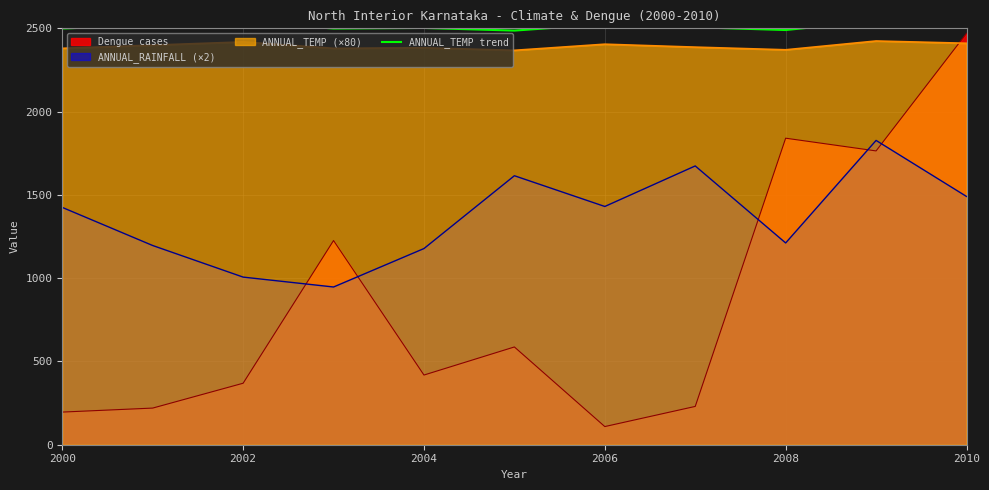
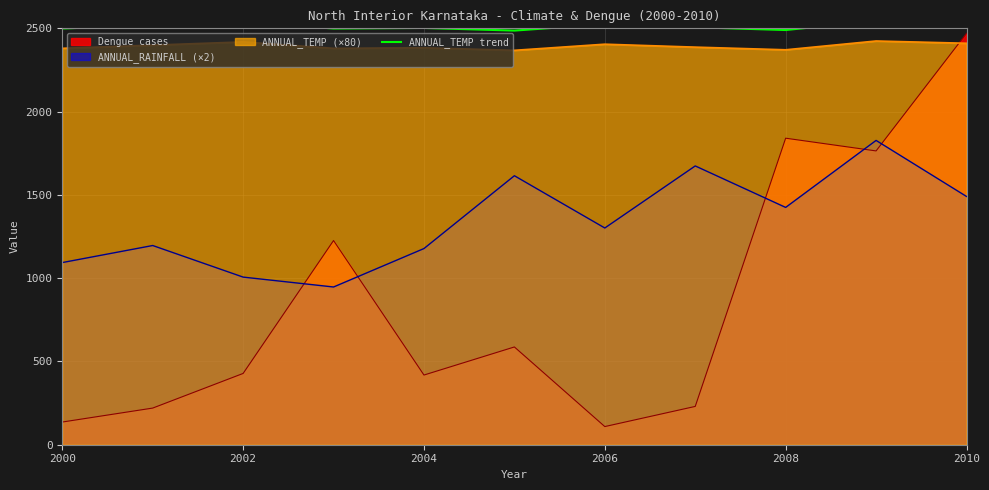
Dengue cases, 2000: 200 -> 140
ANNUAL_RAINFALL (×2), 2000: 1420 -> 1090
Dengue cases, 2002: 370 -> 430
ANNUAL_RAINFALL (×2), 2006: 1430 -> 1300
ANNUAL_RAINFALL (×2), 2008: 1210 -> 1420
